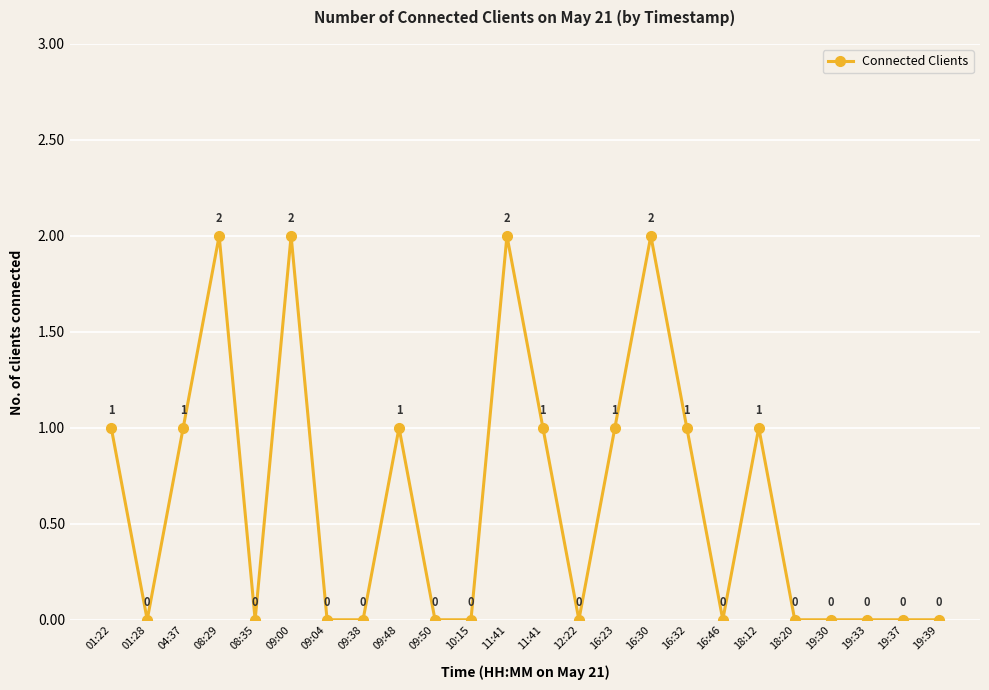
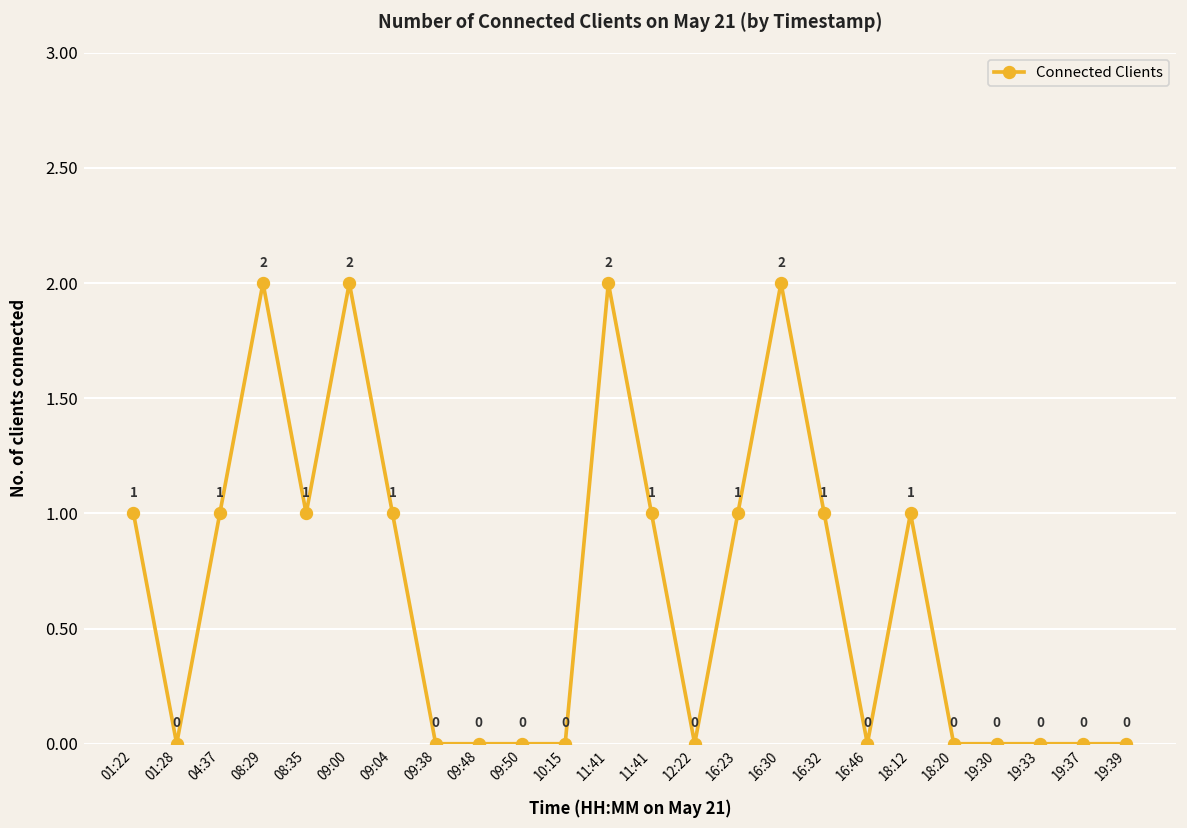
08:35: 0 -> 1
09:04: 0 -> 1
09:48: 1 -> 0
